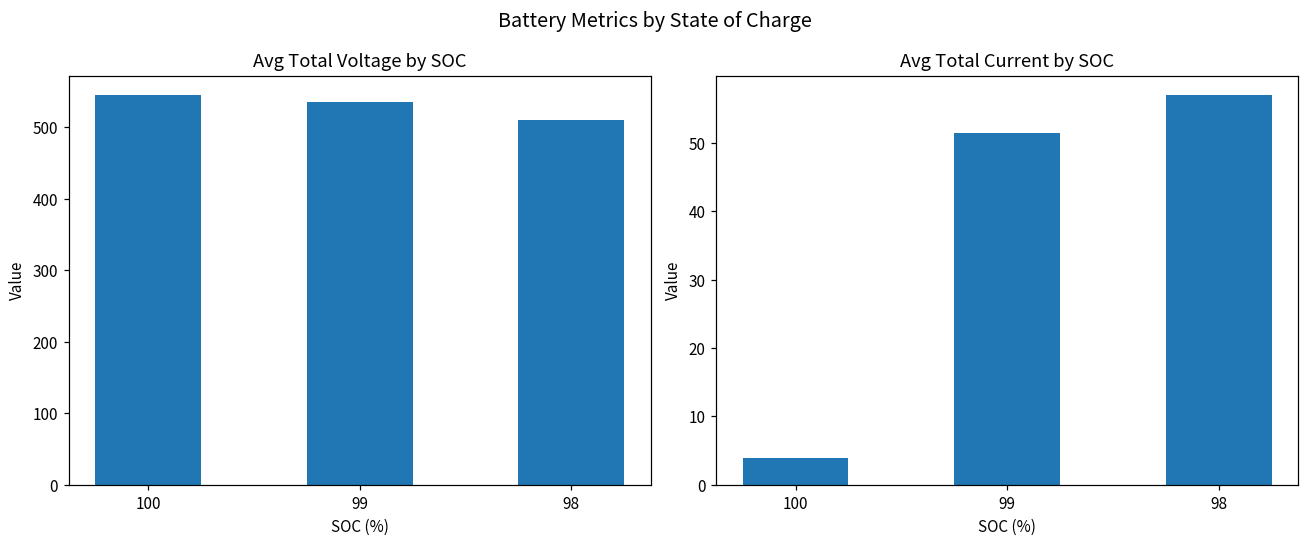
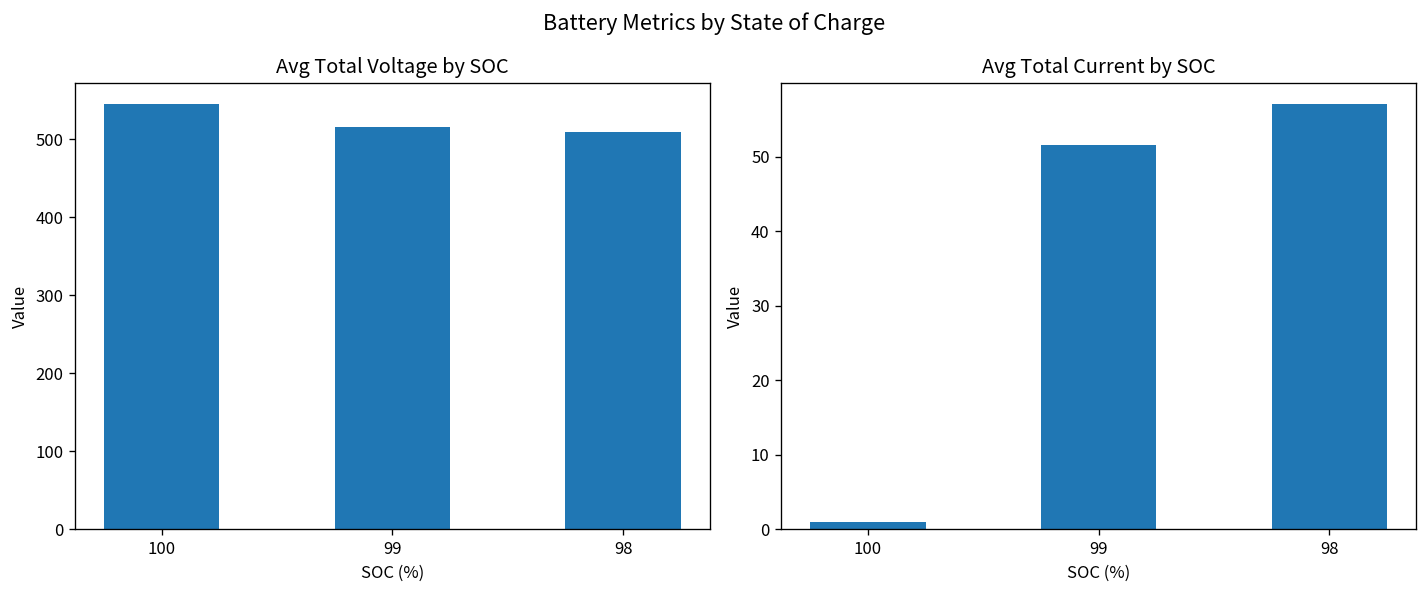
Avg Total Voltage by SOC, 99: 530 -> 520
Avg Total Current by SOC, 100: 4 -> 1
